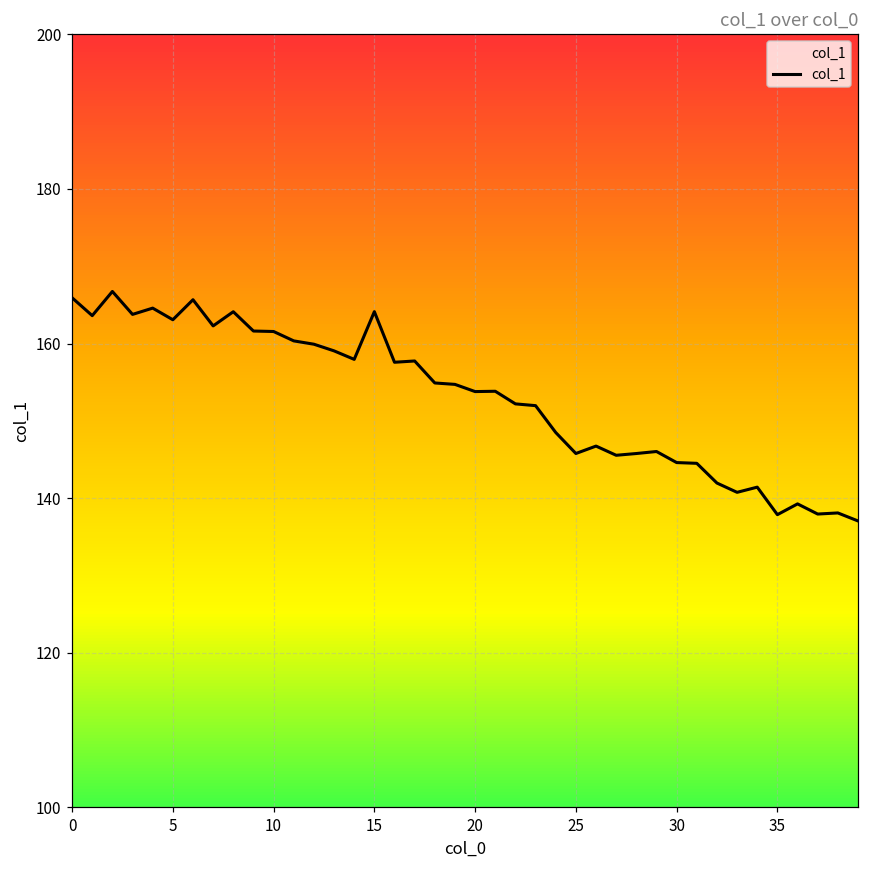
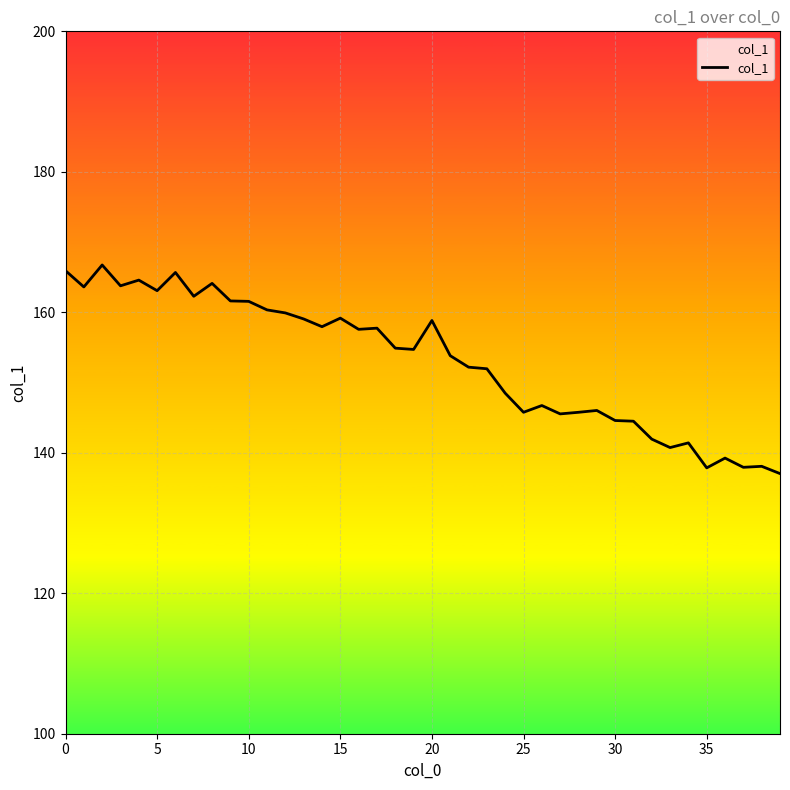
15: 164 -> 159
20: 154 -> 159
